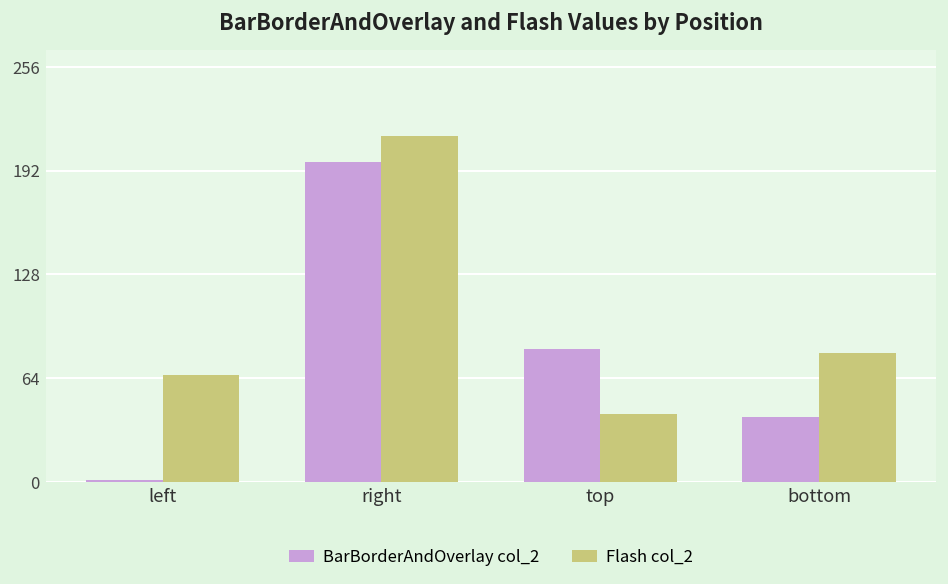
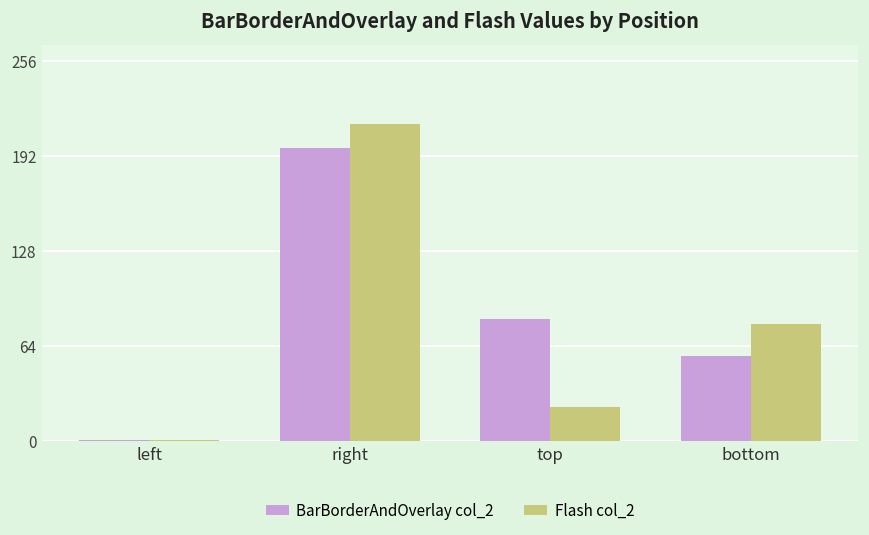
Flash col_2, left: 66 -> 1
Flash col_2, top: 42 -> 23
BarBorderAndOverlay col_2, bottom: 40 -> 57
